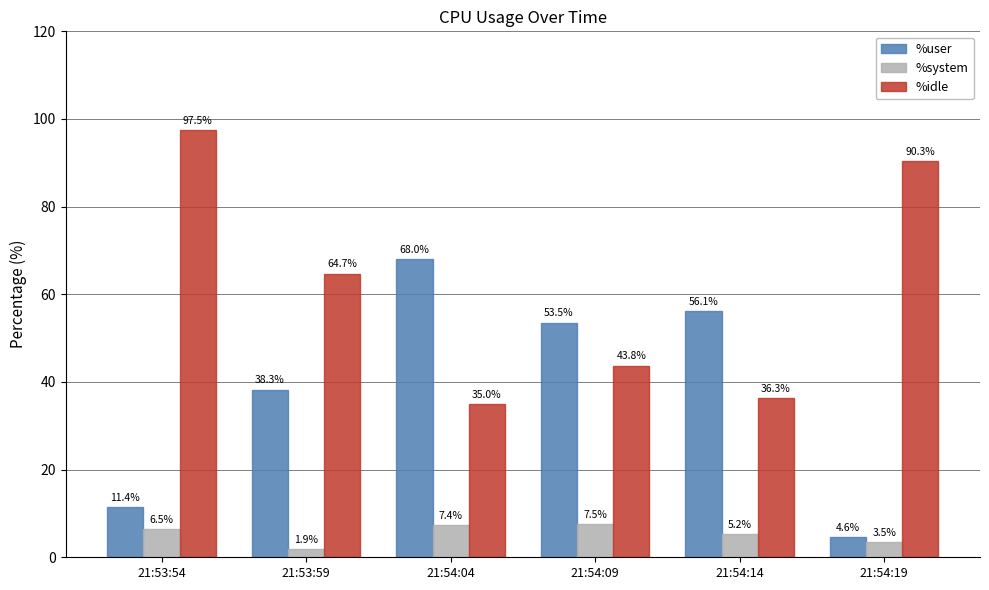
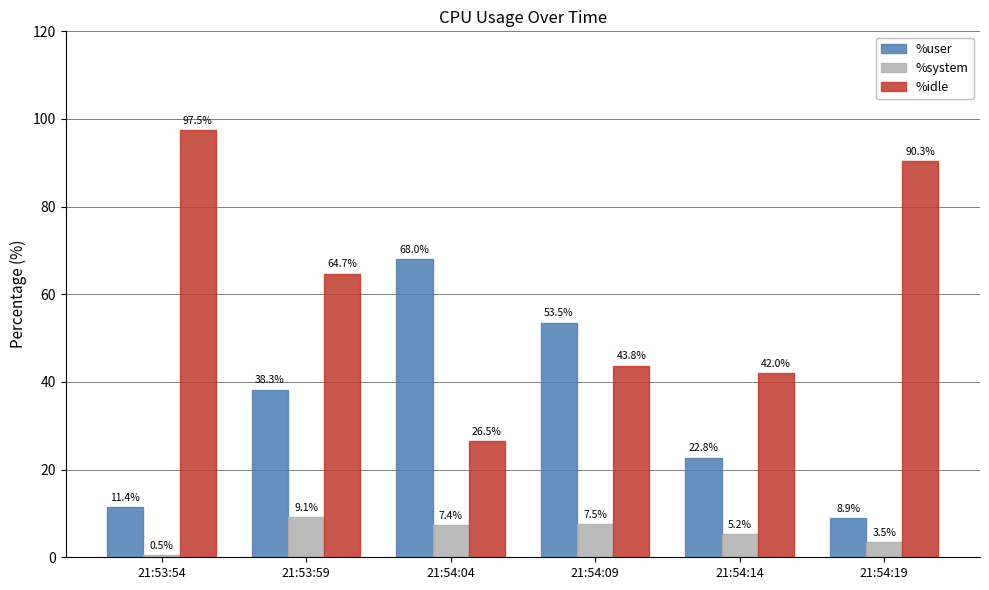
%system, 21:53:54: 6.5% -> 0.5%
%system, 21:53:59: 1.9% -> 9.1%
%idle, 21:54:04: 35.0% -> 26.5%
%user, 21:54:14: 56.1% -> 22.8%
%idle, 21:54:14: 36.3% -> 42.0%
%user, 21:54:19: 4.6% -> 8.9%
